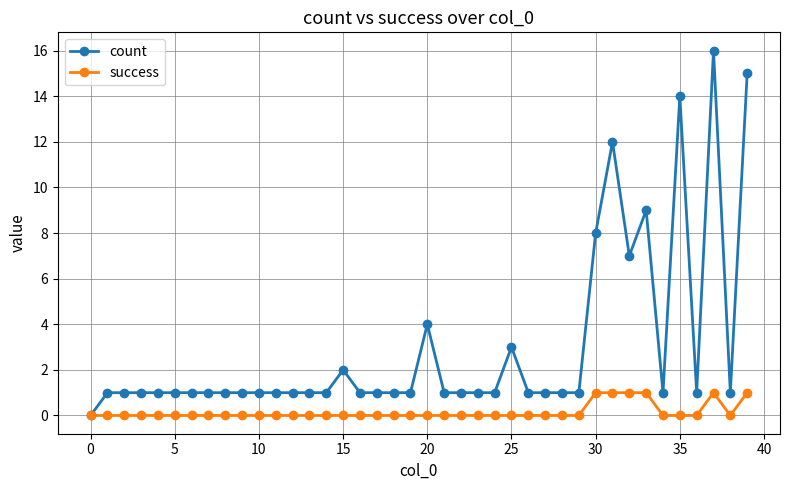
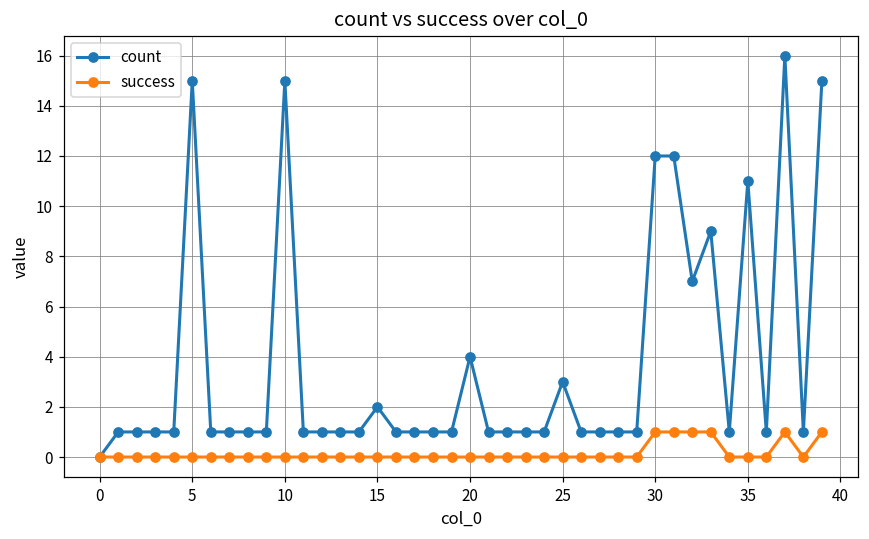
count, 5: 1 -> 15
count, 10: 1 -> 15
count, 30: 8 -> 12
count, 35: 14 -> 11
